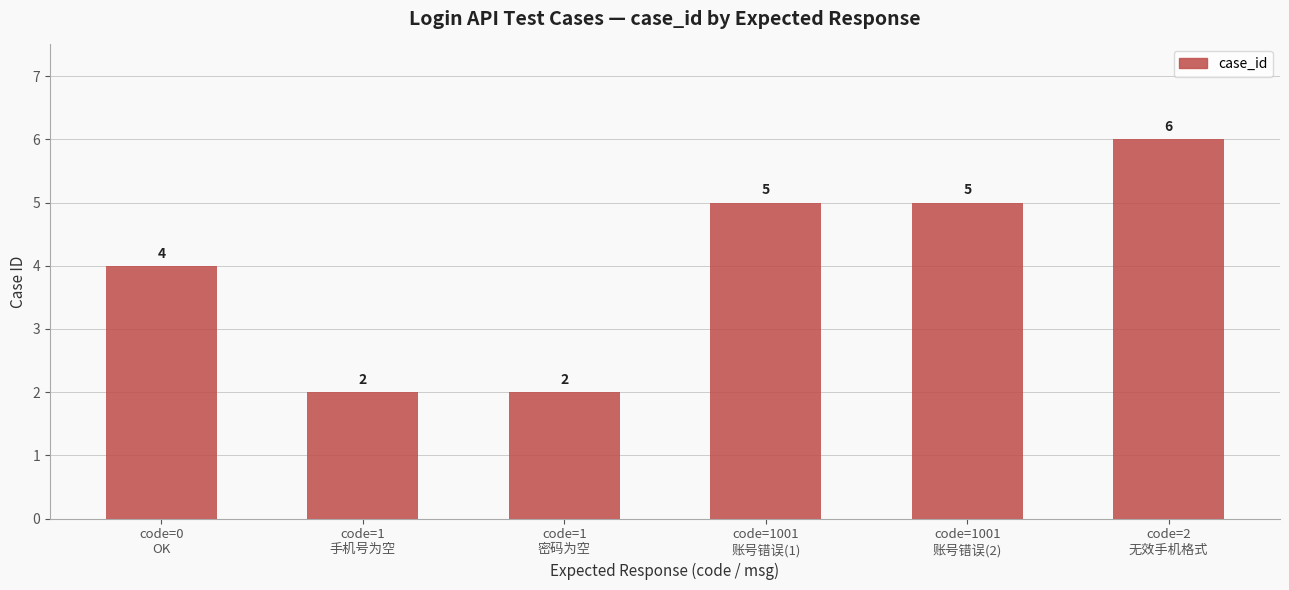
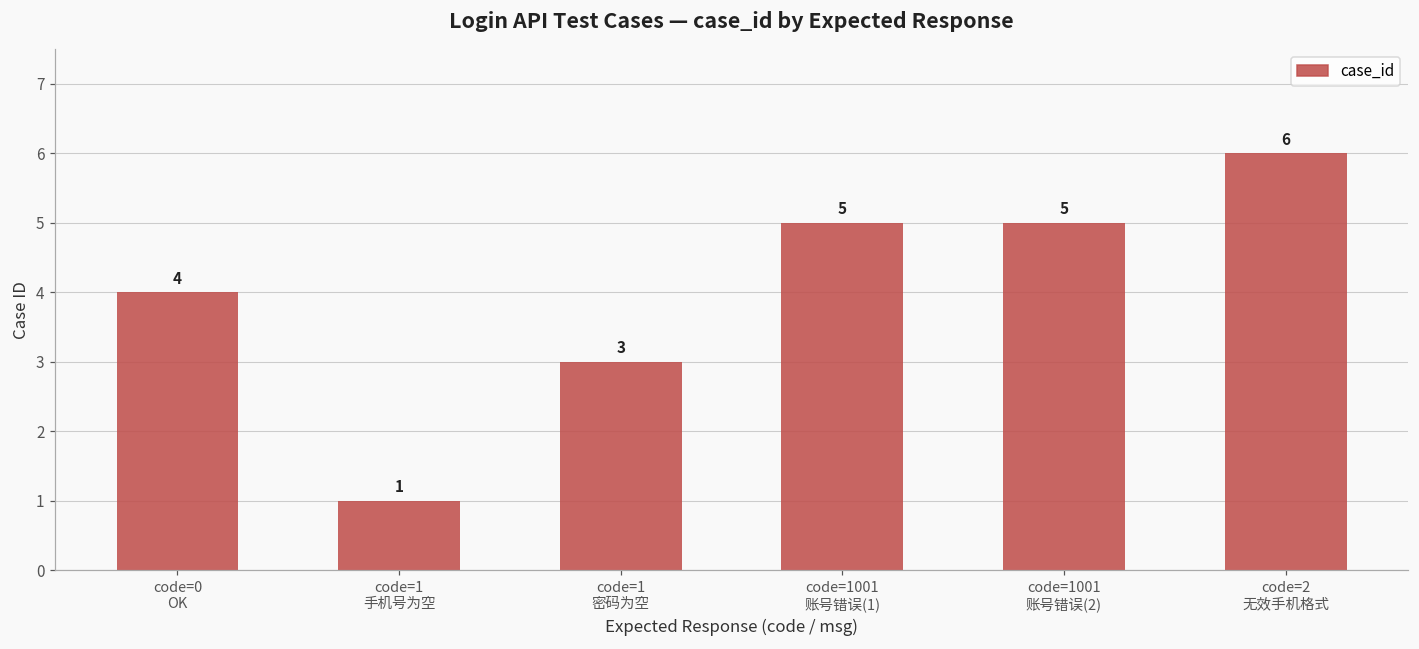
code=1 手机号为空: 2 -> 1
code=1 密码为空: 2 -> 3
